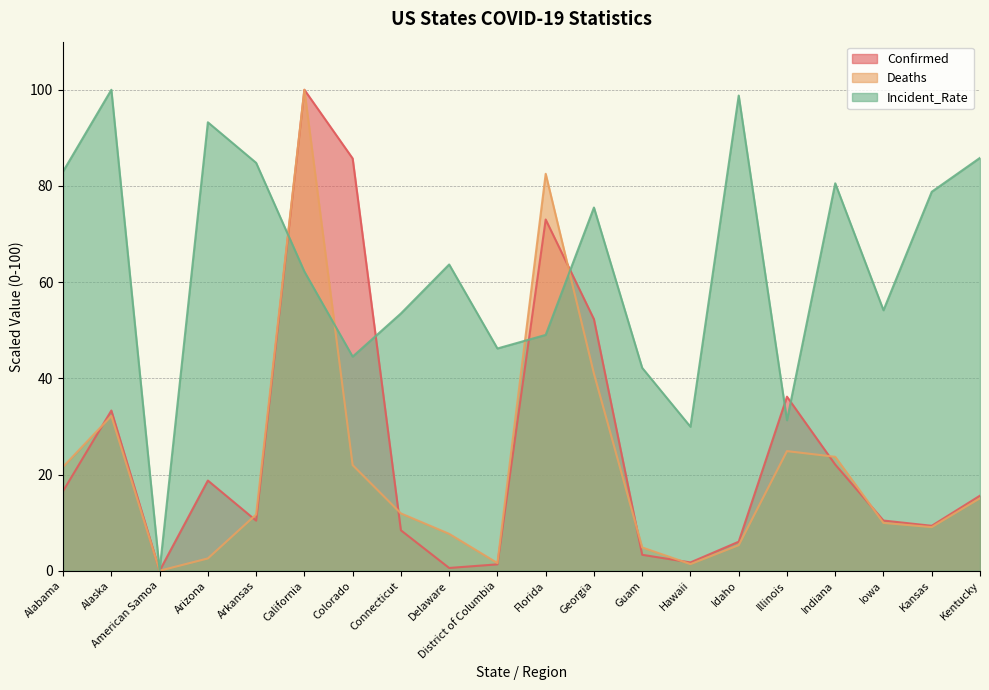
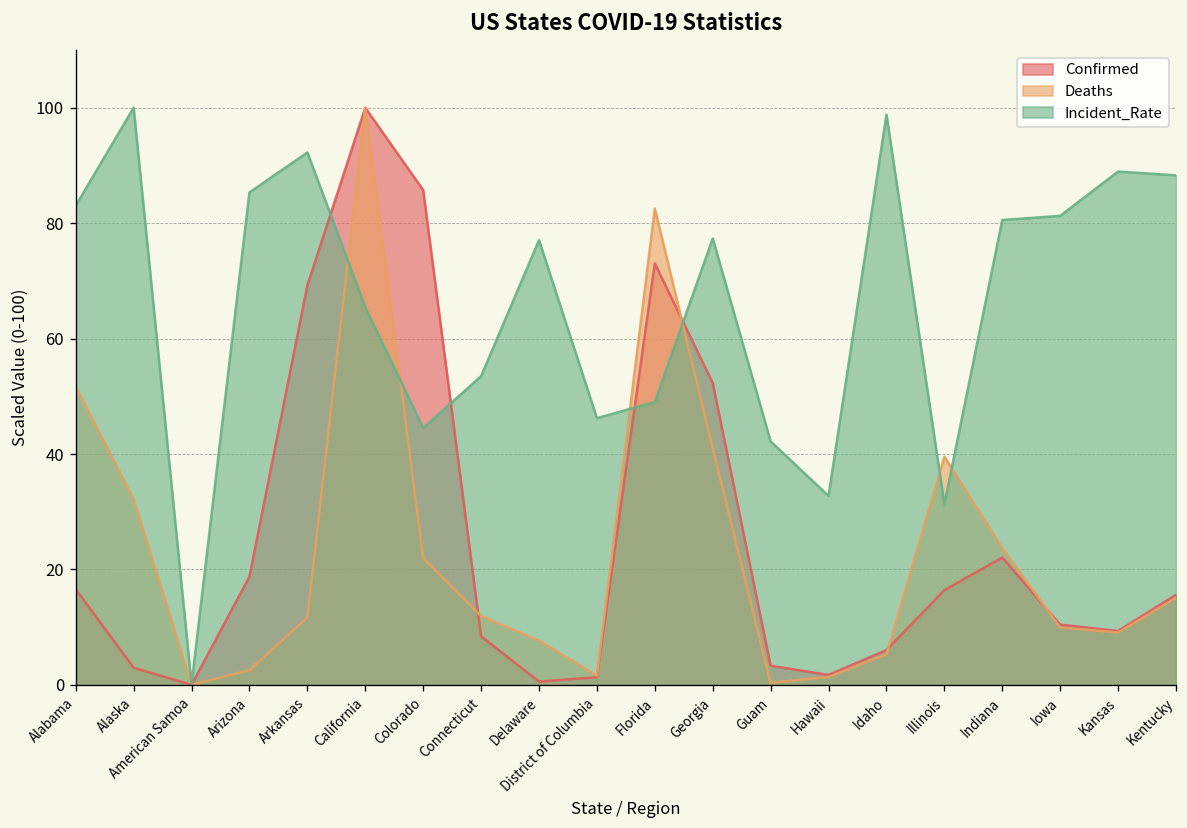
Deaths, Alabama: 22 -> 52
Confirmed, Alaska: 33 -> 3
Incident_Rate, Arizona: 93 -> 85
Confirmed, Arkansas: 10 -> 69
Incident_Rate, Arkansas: 85 -> 92
Incident_Rate, California: 62 -> 65
Incident_Rate, Delaware: 64 -> 77
Incident_Rate, Georgia: 76 -> 77
Deaths, Guam: 5 -> 0
Incident_Rate, Hawaii: 30 -> 33
Confirmed, Illinois: 36 -> 16
Deaths, Illinois: 25 -> 40
Incident_Rate, Iowa: 54 -> 81
Incident_Rate, Kansas: 79 -> 89
Incident_Rate, Kentucky: 86 -> 88
